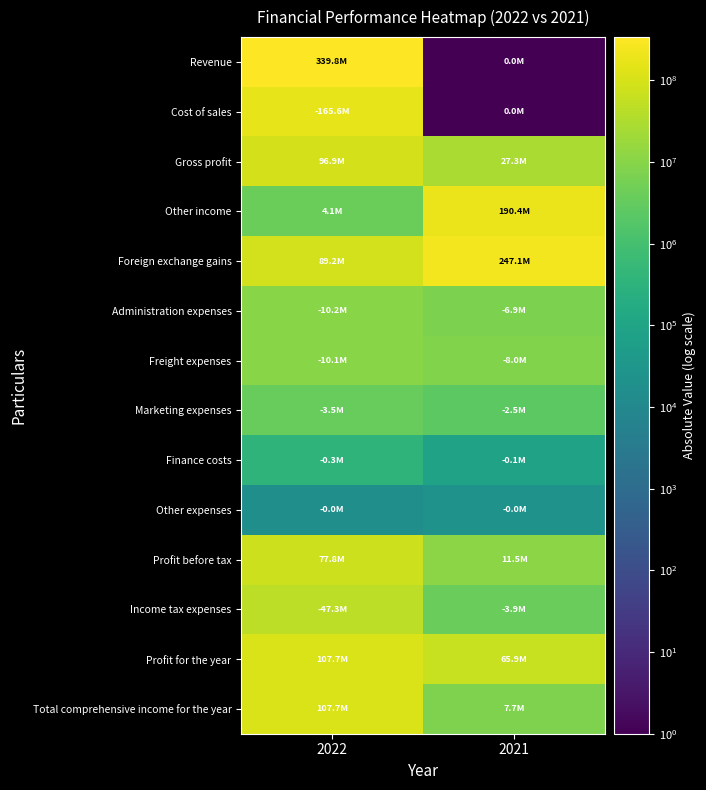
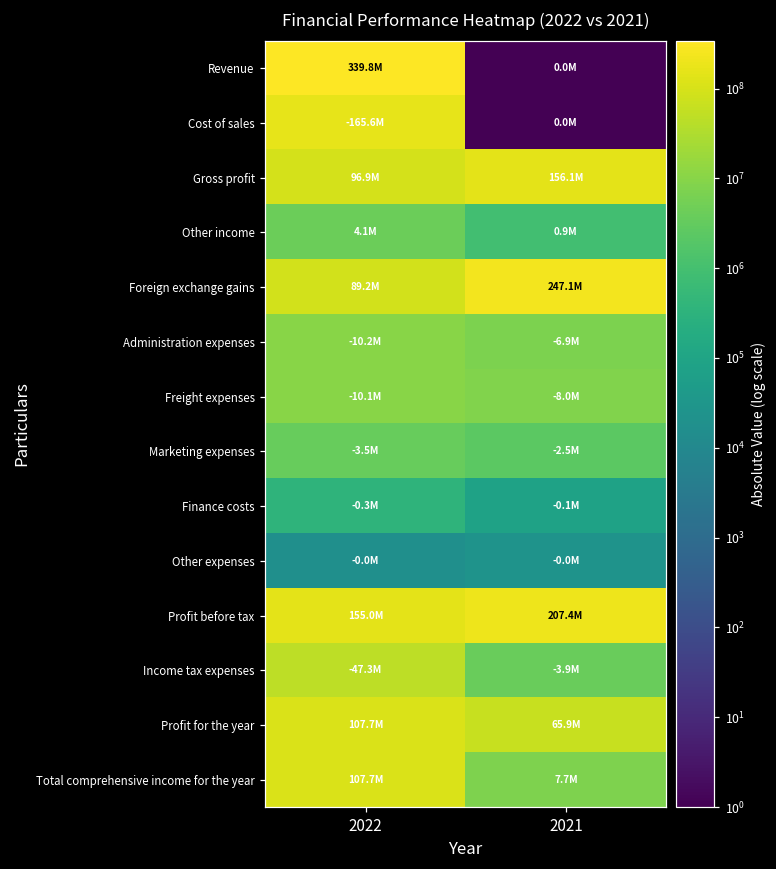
Gross profit, 2021: 27.3M -> 156.1M
Other income, 2021: 190.4M -> 0.9M
Profit before tax, 2022: 77.8M -> 155.0M
Profit before tax, 2021: 11.5M -> 207.4M
